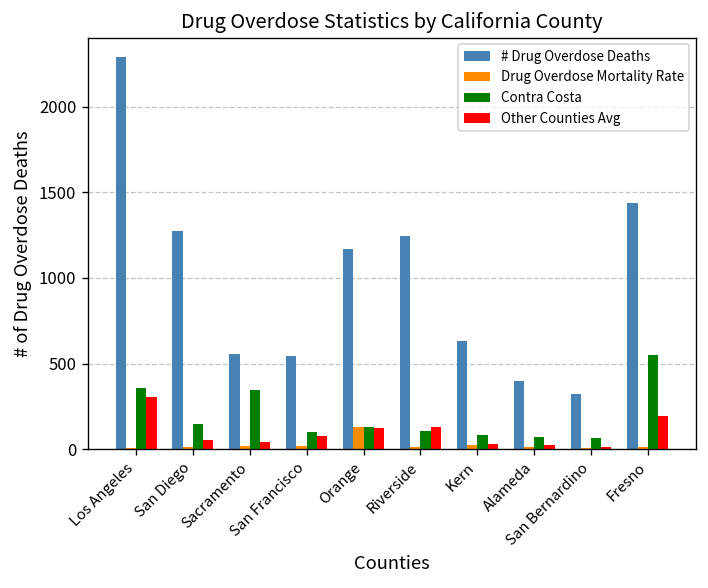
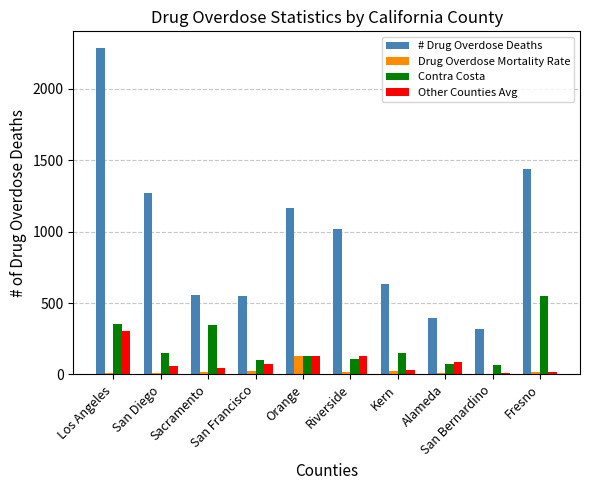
# Drug Overdose Deaths, Riverside: 1250 -> 1020
Contra Costa, Kern: 90 -> 150
Other Counties Avg, Alameda: 30 -> 90
Other Counties Avg, Fresno: 190 -> 10
